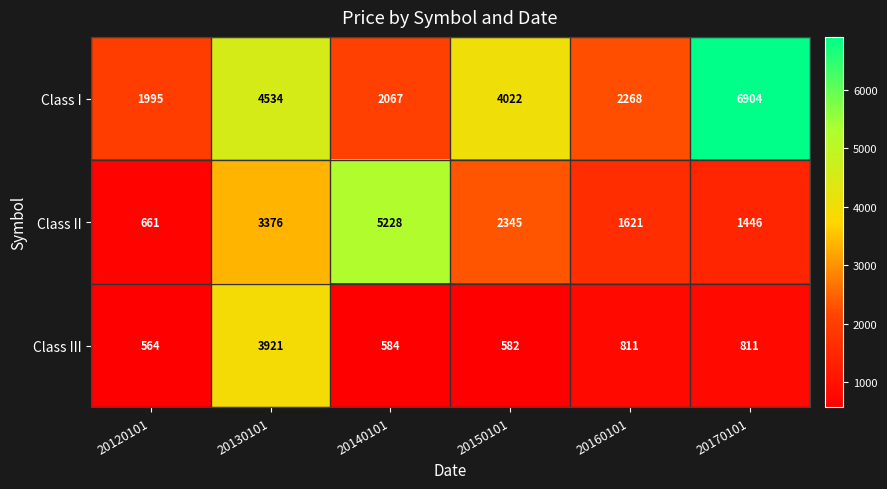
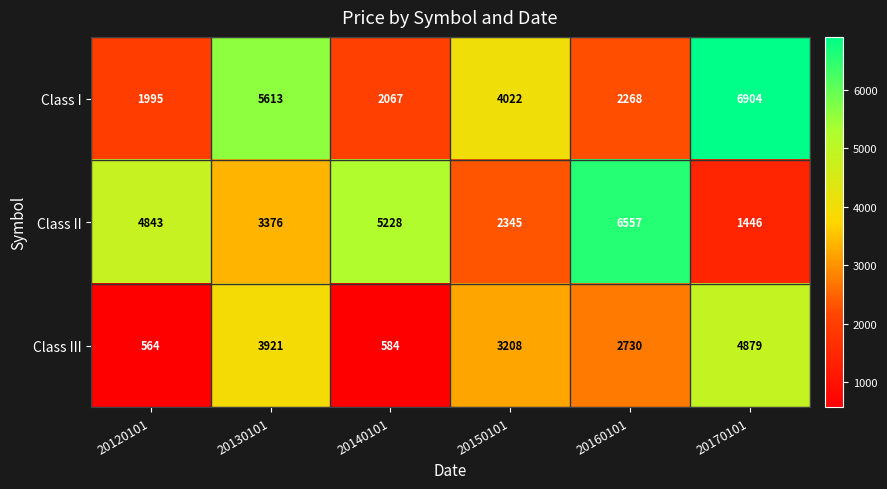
Class I, 20130101: 4534 -> 5613
Class II, 20120101: 661 -> 4843
Class II, 20160101: 1621 -> 6557
Class III, 20150101: 582 -> 3208
Class III, 20160101: 811 -> 2730
Class III, 20170101: 811 -> 4879
